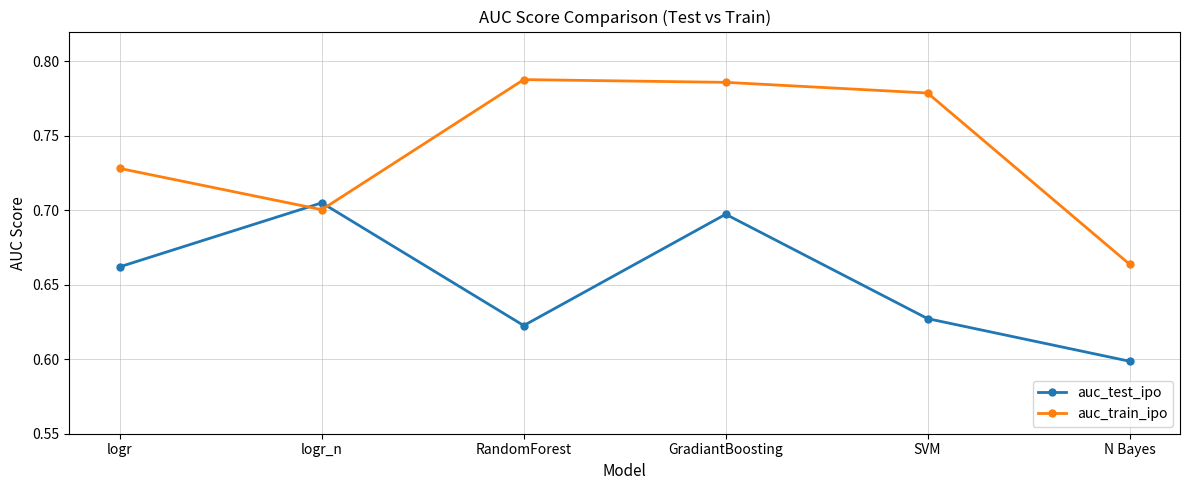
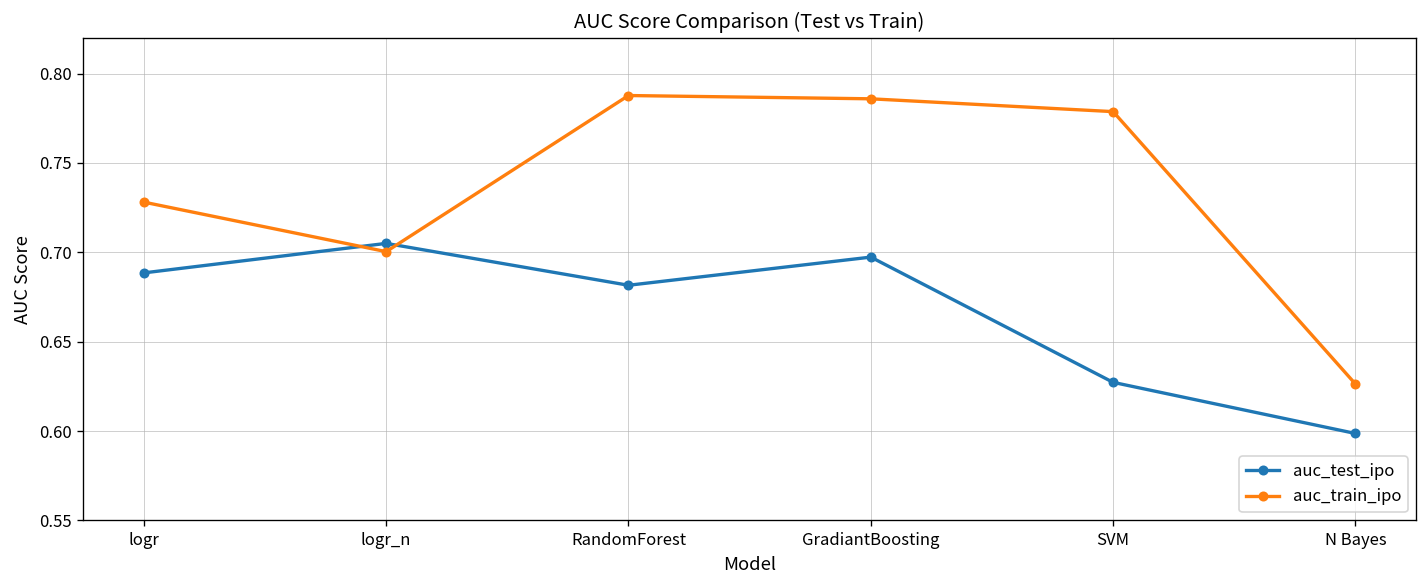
auc_test_ipo, logr: 0.662 -> 0.689
auc_test_ipo, RandomForest: 0.623 -> 0.682
auc_train_ipo, N Bayes: 0.664 -> 0.626
